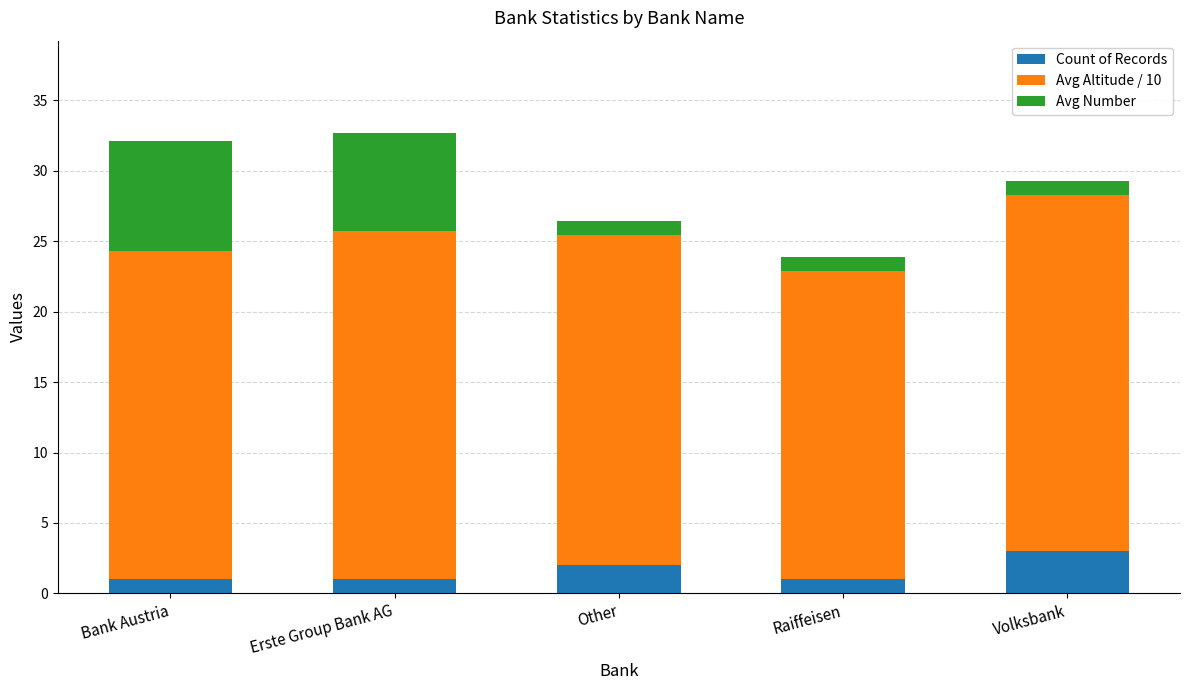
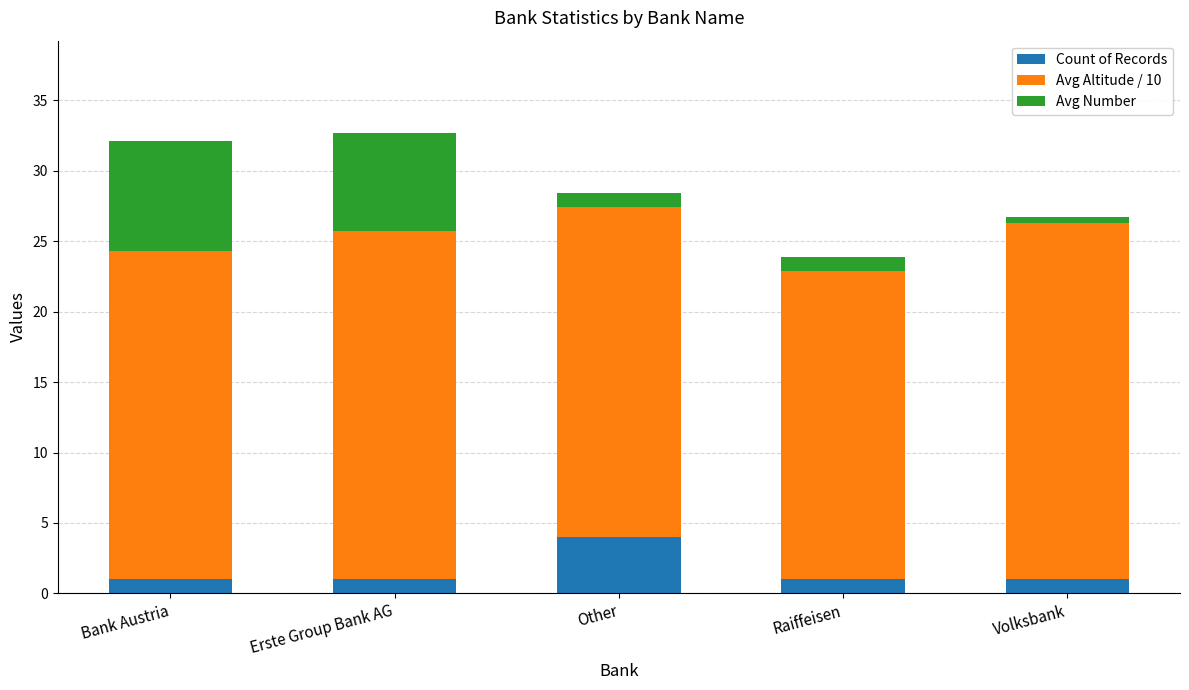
Count of Records, Other: 2 -> 4
Count of Records, Volksbank: 3 -> 1
Avg Number, Volksbank: 1.0 -> 0.4
